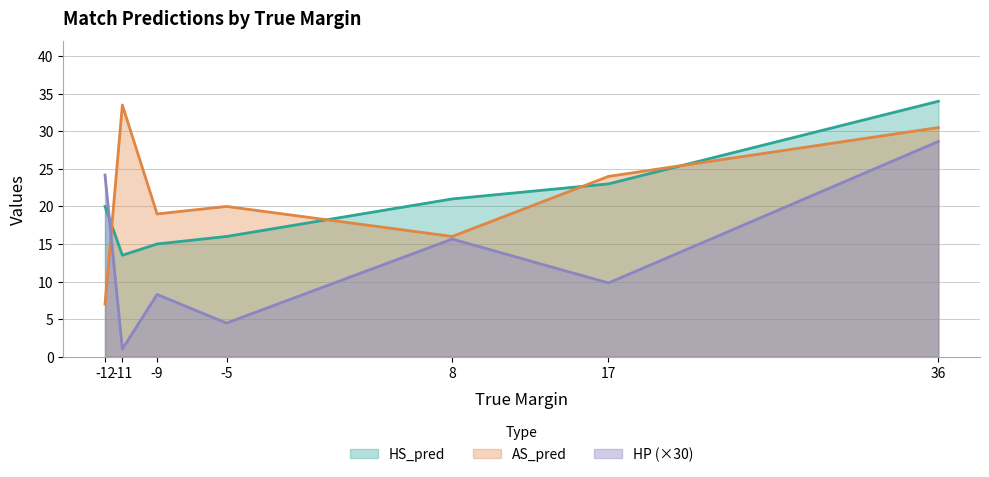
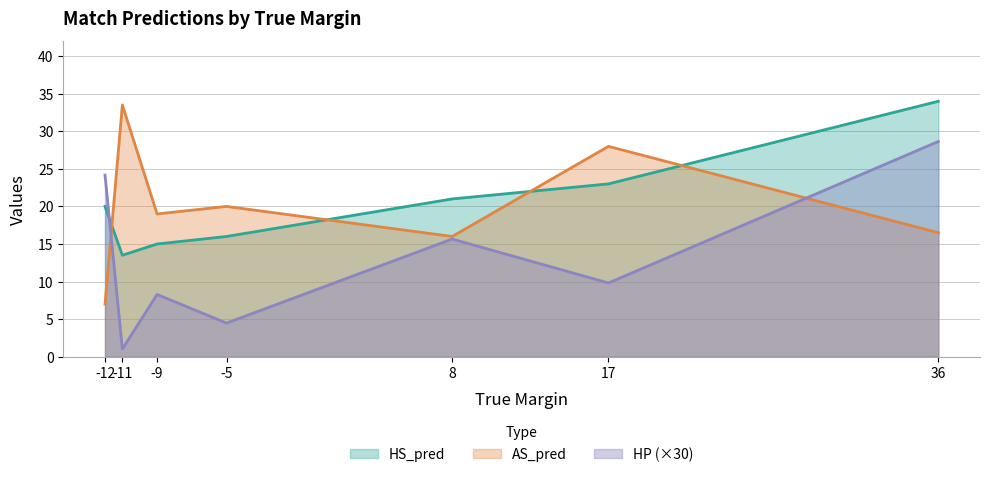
AS_pred, 17: 24 -> 28
AS_pred, 36: 31 -> 17
